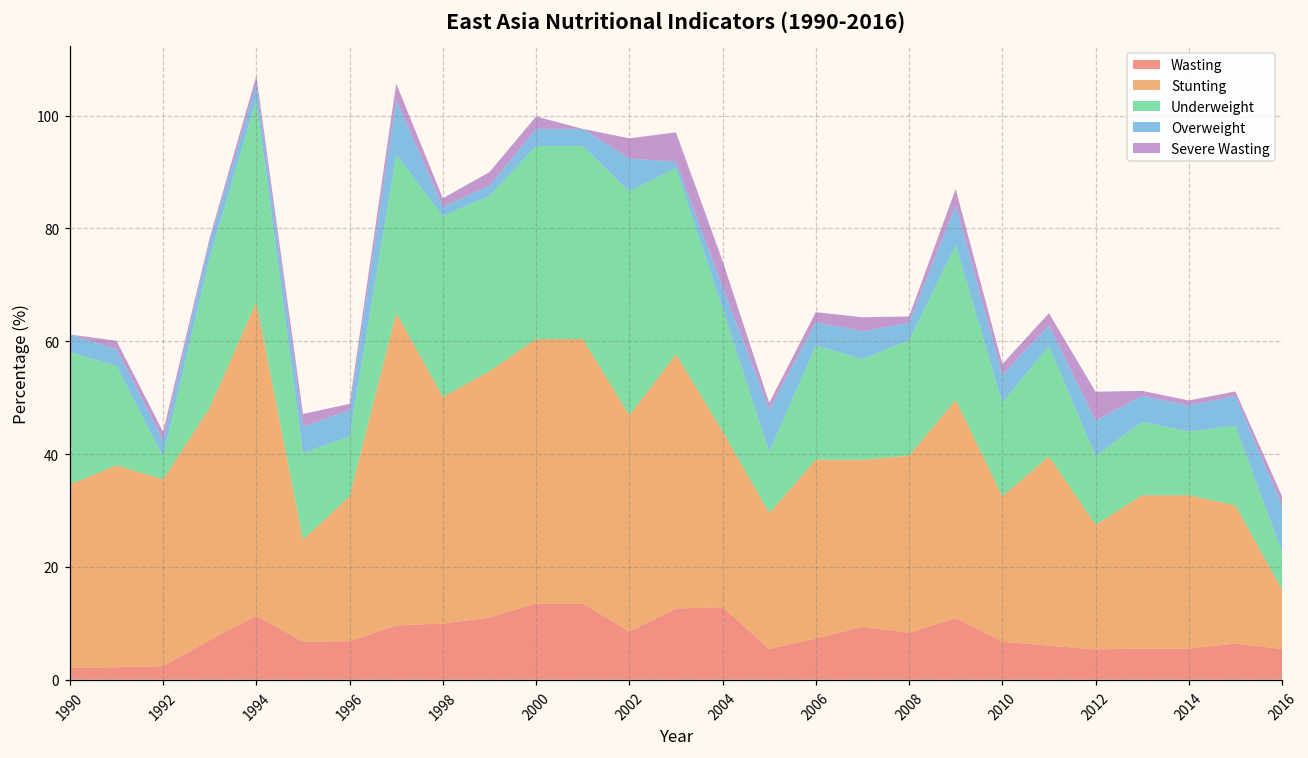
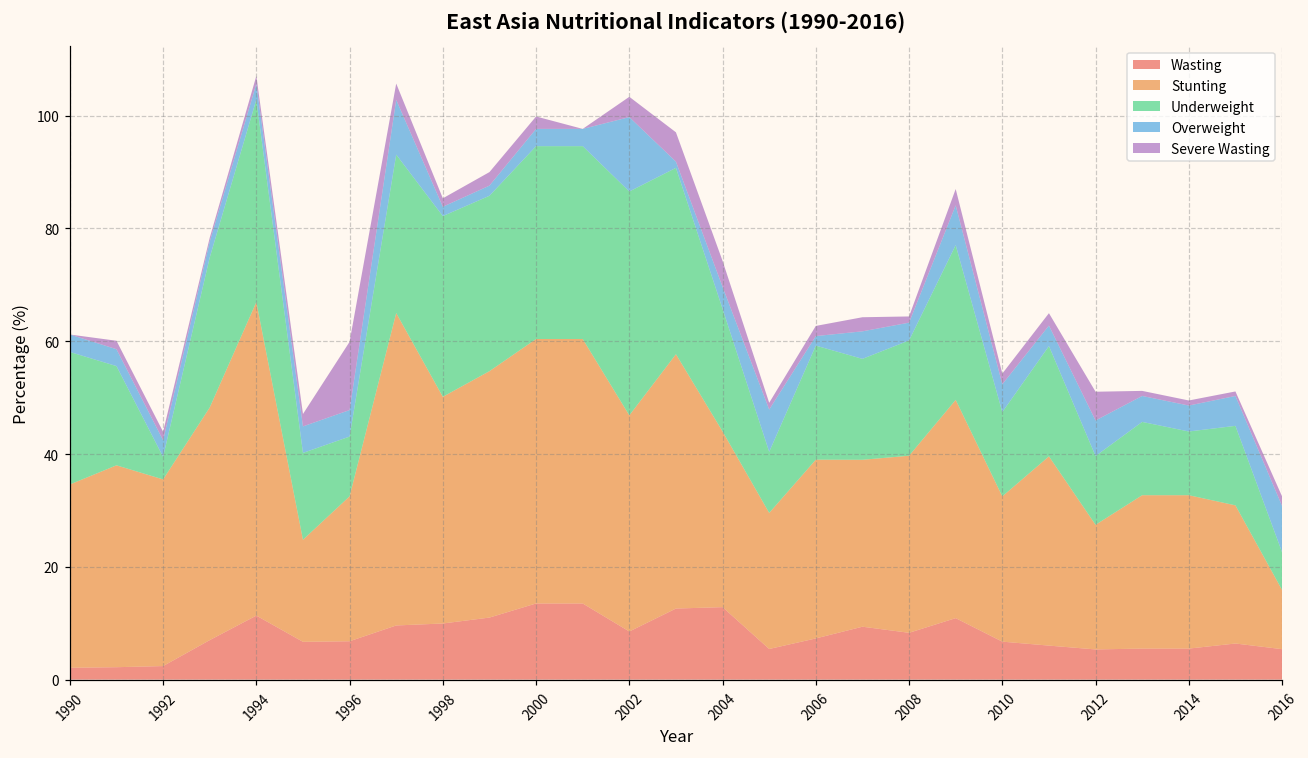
Severe Wasting, 1996: 1 -> 12
Overweight, 2002: 6 -> 13
Overweight, 2006: 4 -> 2
Underweight, 2010: 17 -> 15
